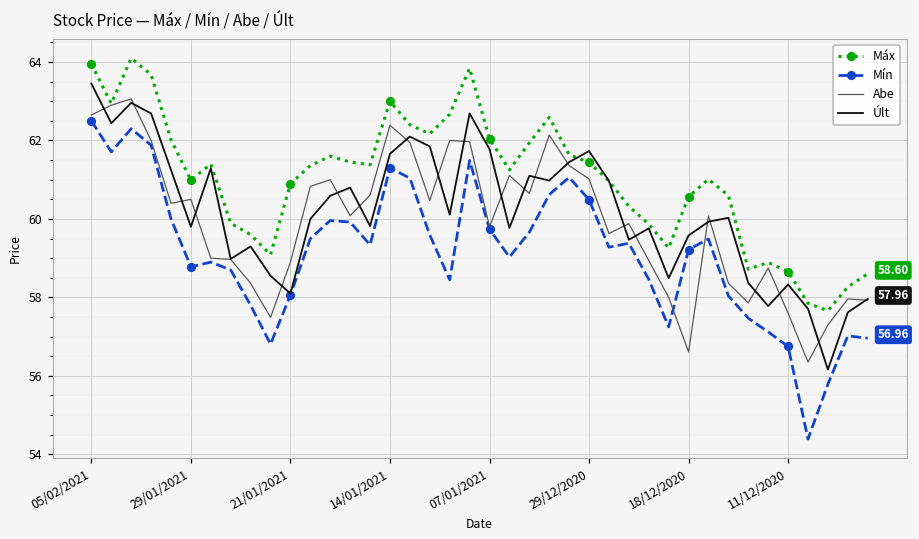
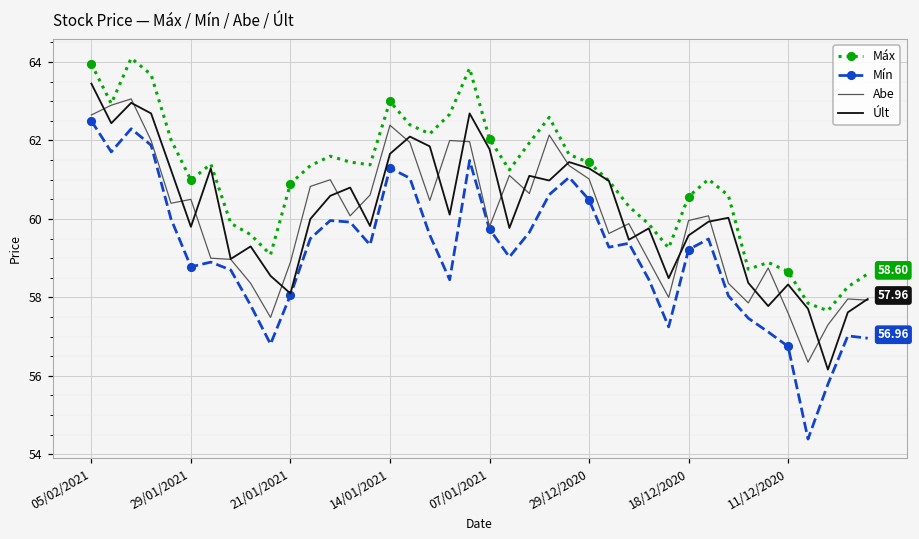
Últ, 29/12/2020: 61.7 -> 61.3
Abe, 18/12/2020: 56.6 -> 60.0
